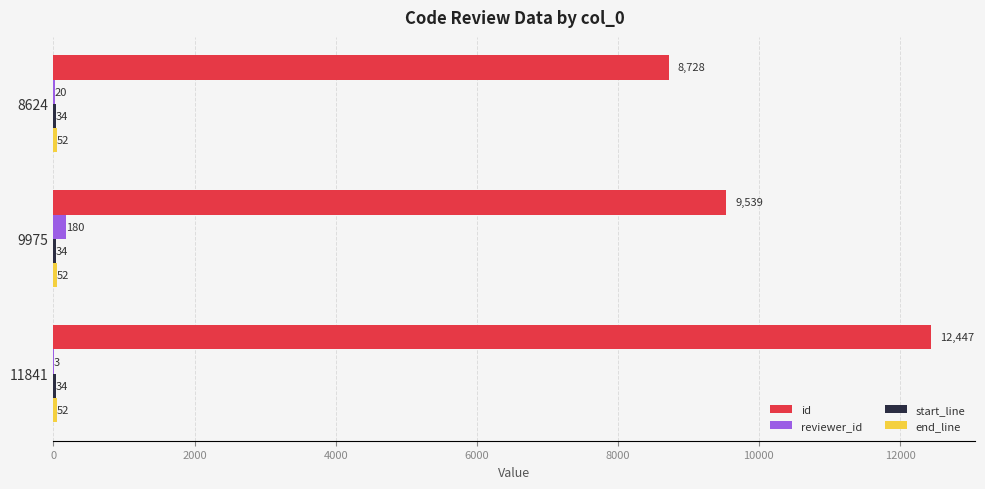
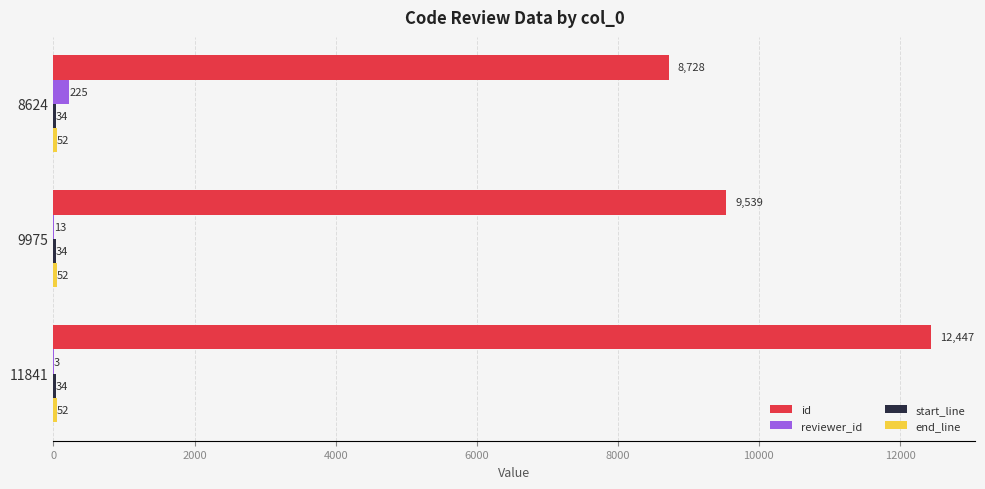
reviewer_id, 8624: 20 -> 225
reviewer_id, 9975: 180 -> 13
